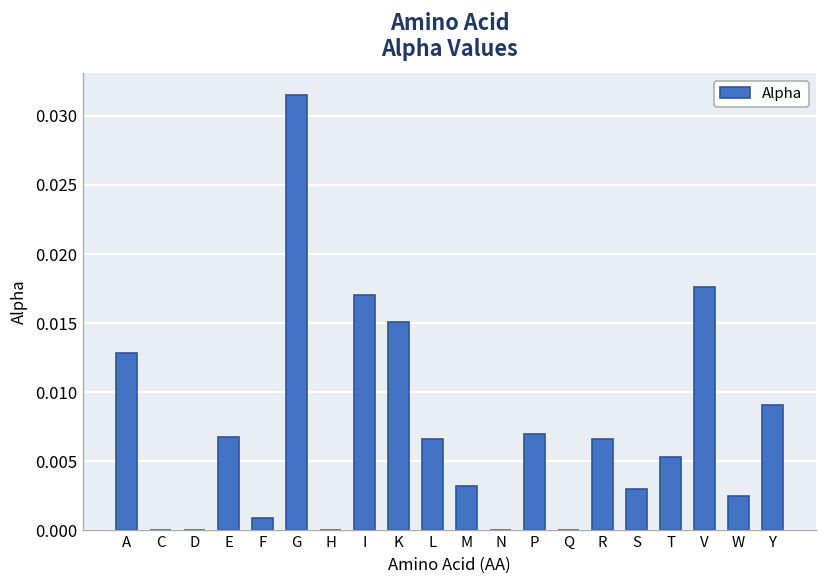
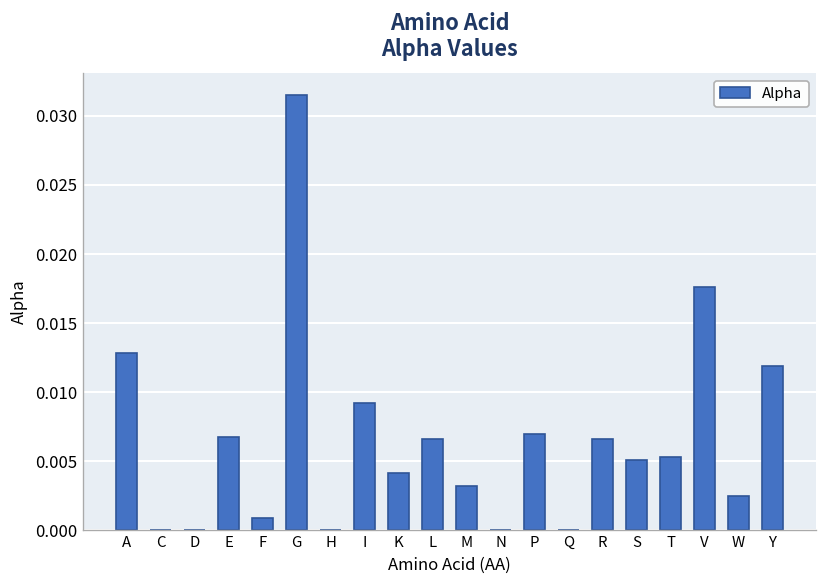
I: 0.0171 -> 0.0092
K: 0.0151 -> 0.0041
S: 0.0030 -> 0.0051
Y: 0.0091 -> 0.0119
